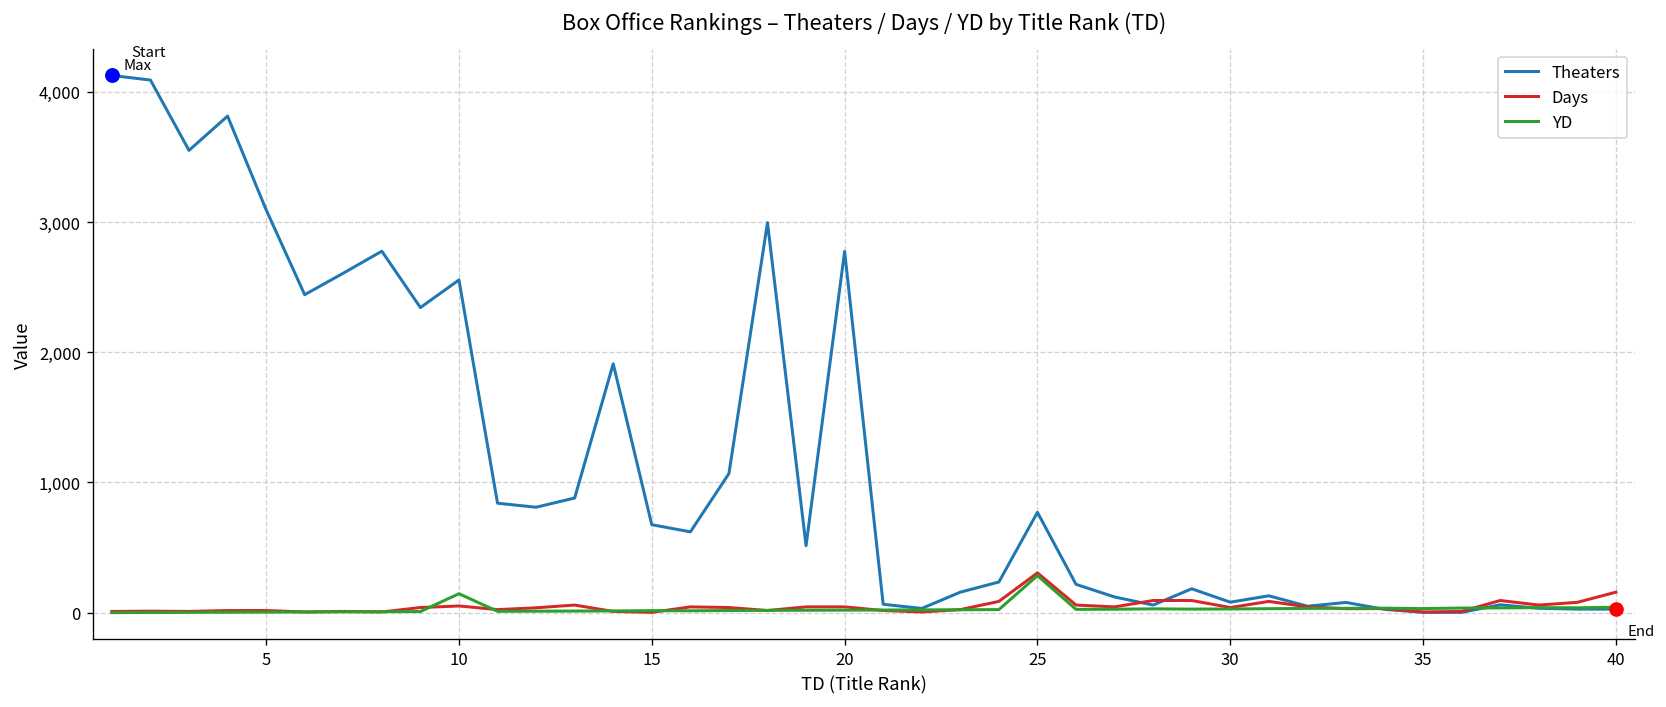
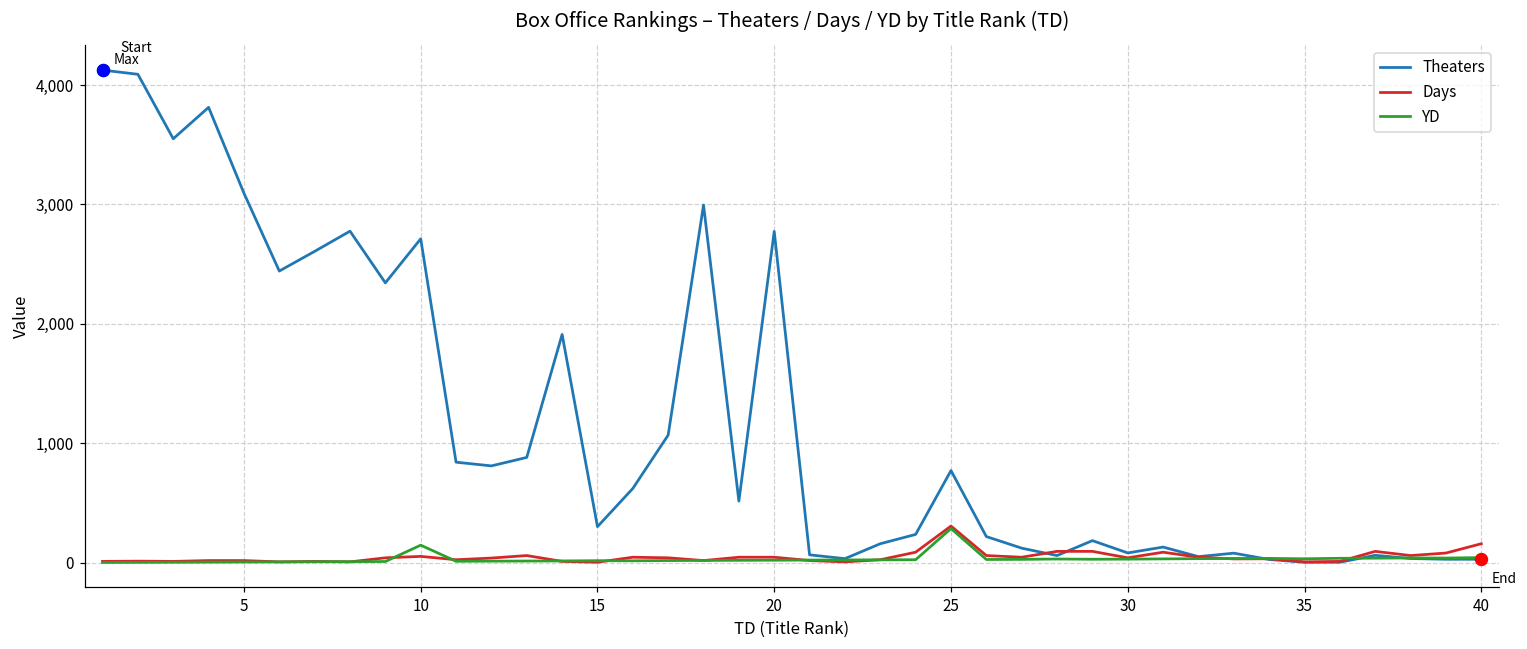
Theaters, 10: 2,560 -> 2,710
Theaters, 15: 680 -> 300
